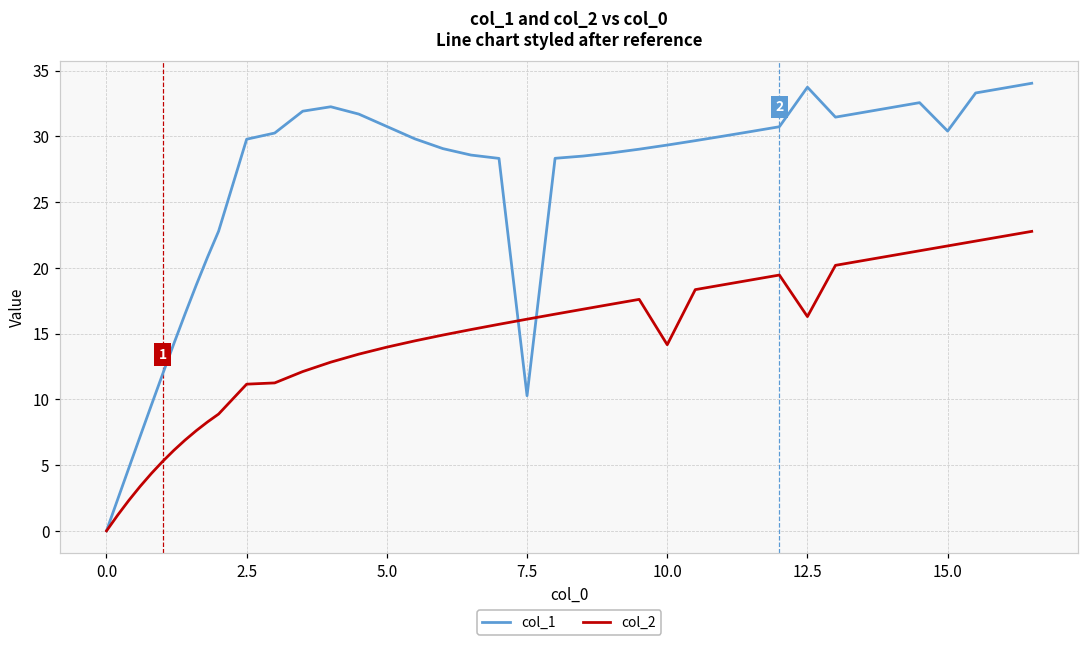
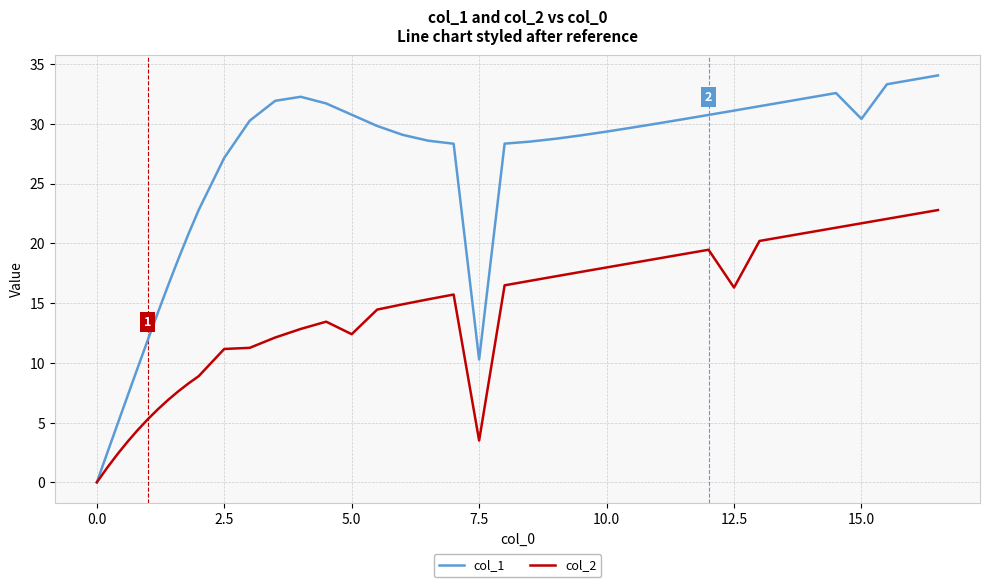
col_1, 2.5: 29.8 -> 27.1
col_2, 5.0: 14.0 -> 12.4
col_2, 7.5: 16.1 -> 3.5
col_2, 10.0: 14.2 -> 18.0
col_1, 12.5: 33.7 -> 31.1
